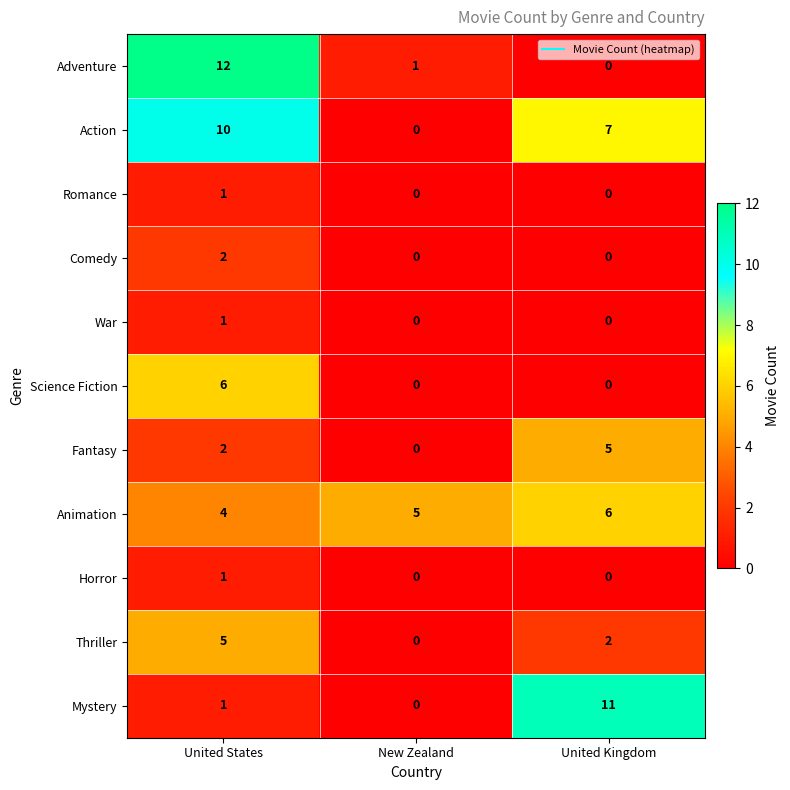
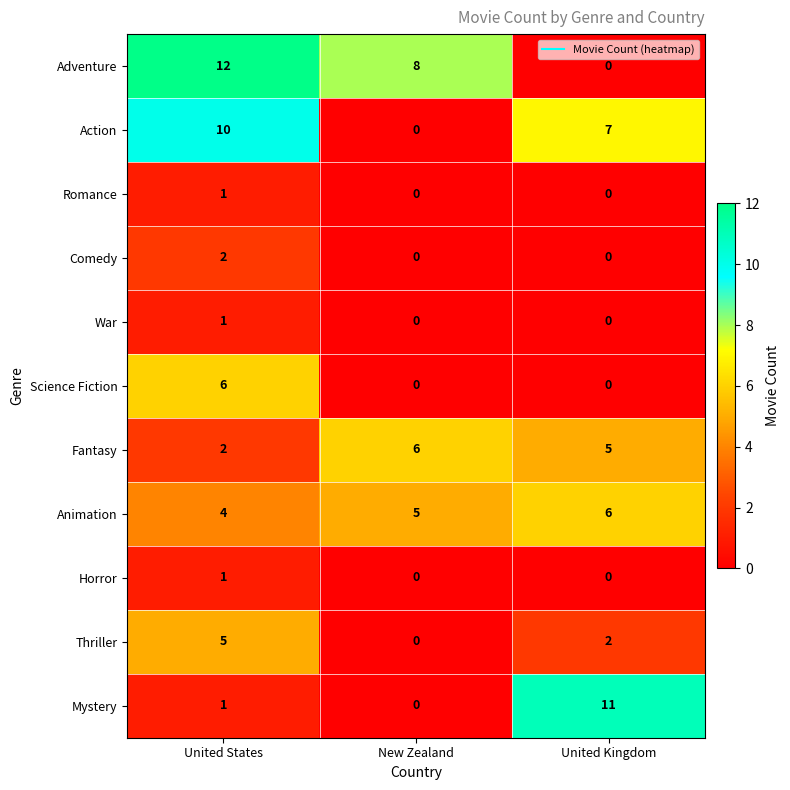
Adventure, New Zealand: 1 -> 8
Fantasy, New Zealand: 0 -> 6
